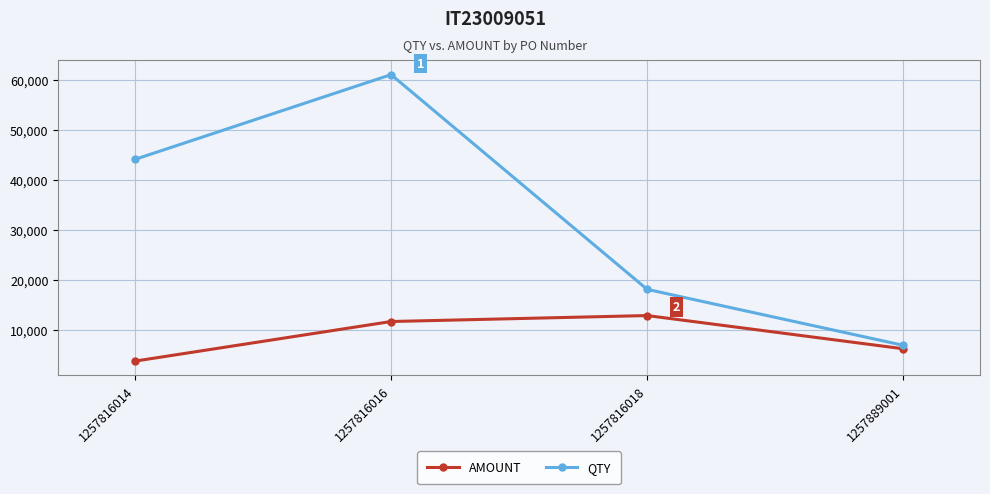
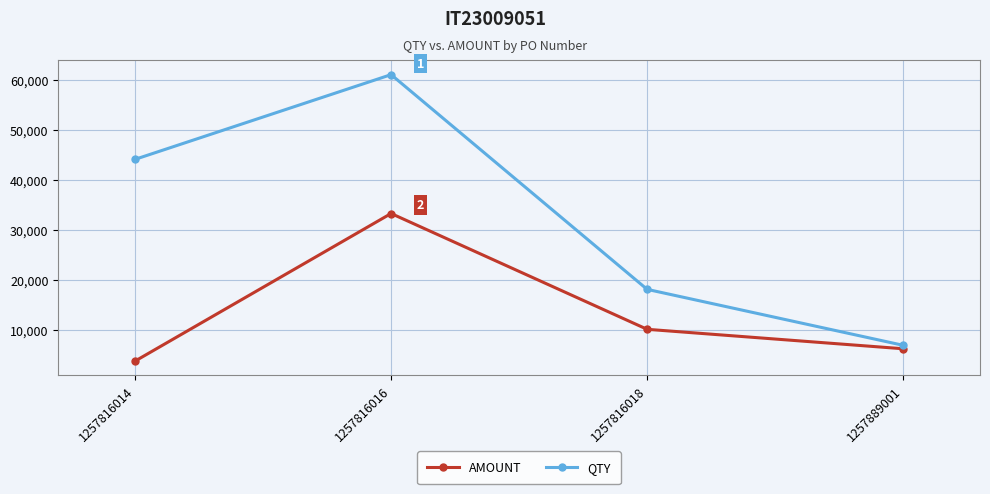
AMOUNT, 1257816016: 12,000 -> 33,000
AMOUNT, 1257816018: 13,000 -> 10,000
